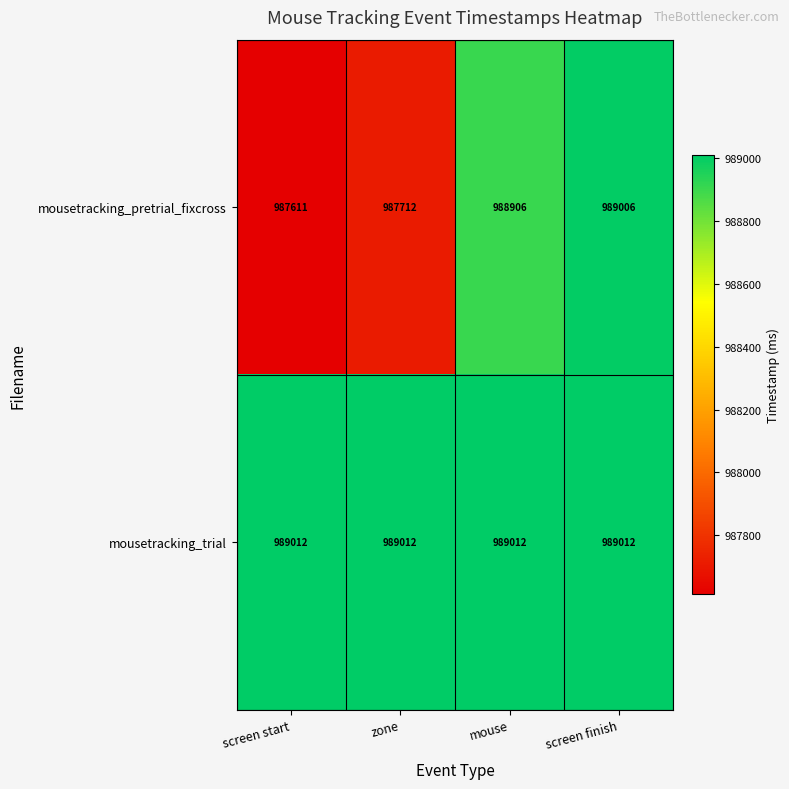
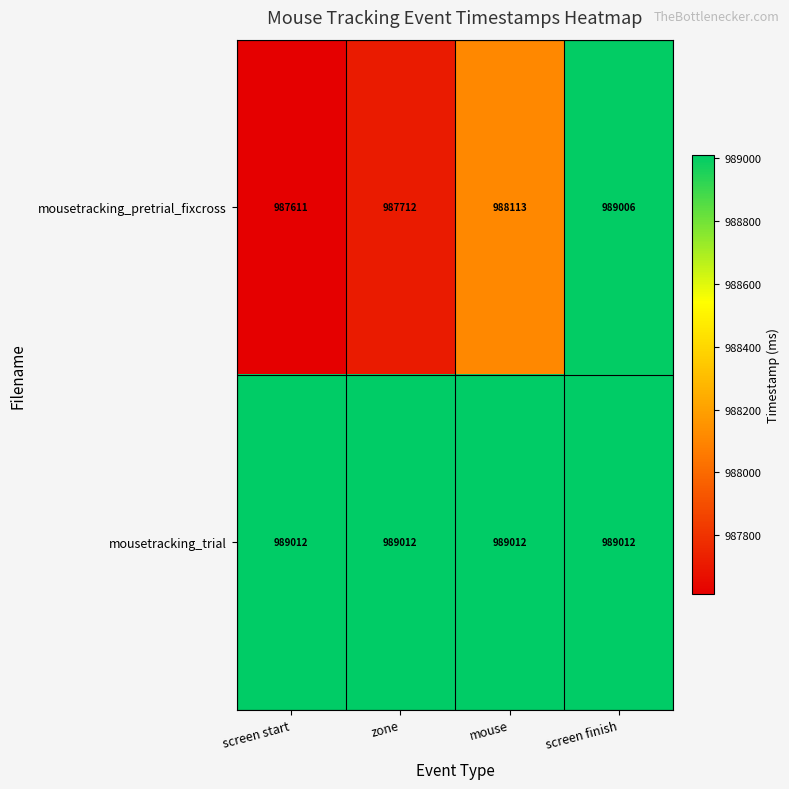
mousetracking_pretrial_fixcross, mouse: 988906 -> 988113
